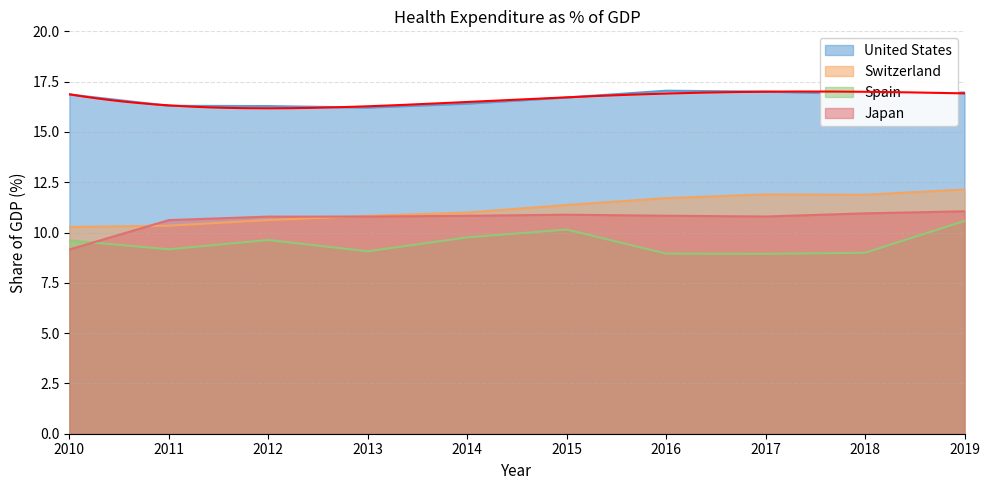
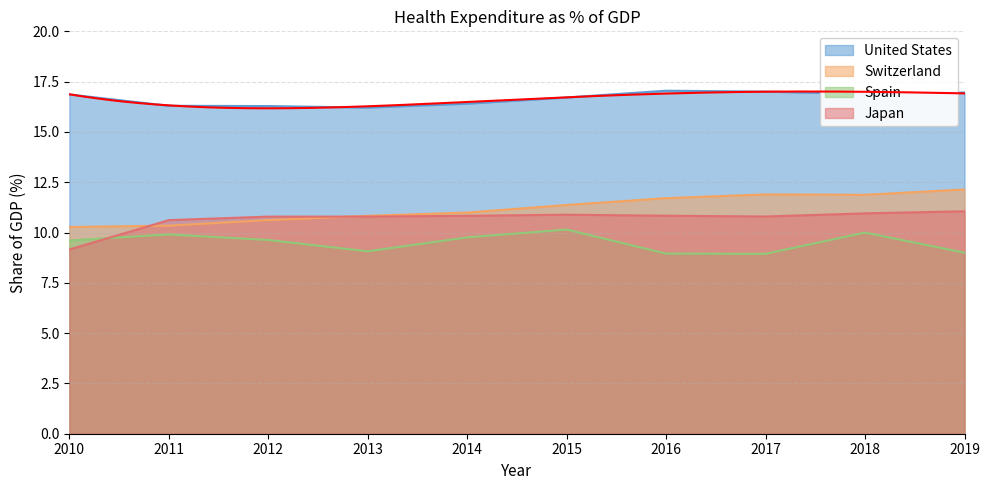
Spain, 2011: 9.2 -> 9.9
Spain, 2018: 9.0 -> 10.0
Spain, 2019: 10.6 -> 9.0
